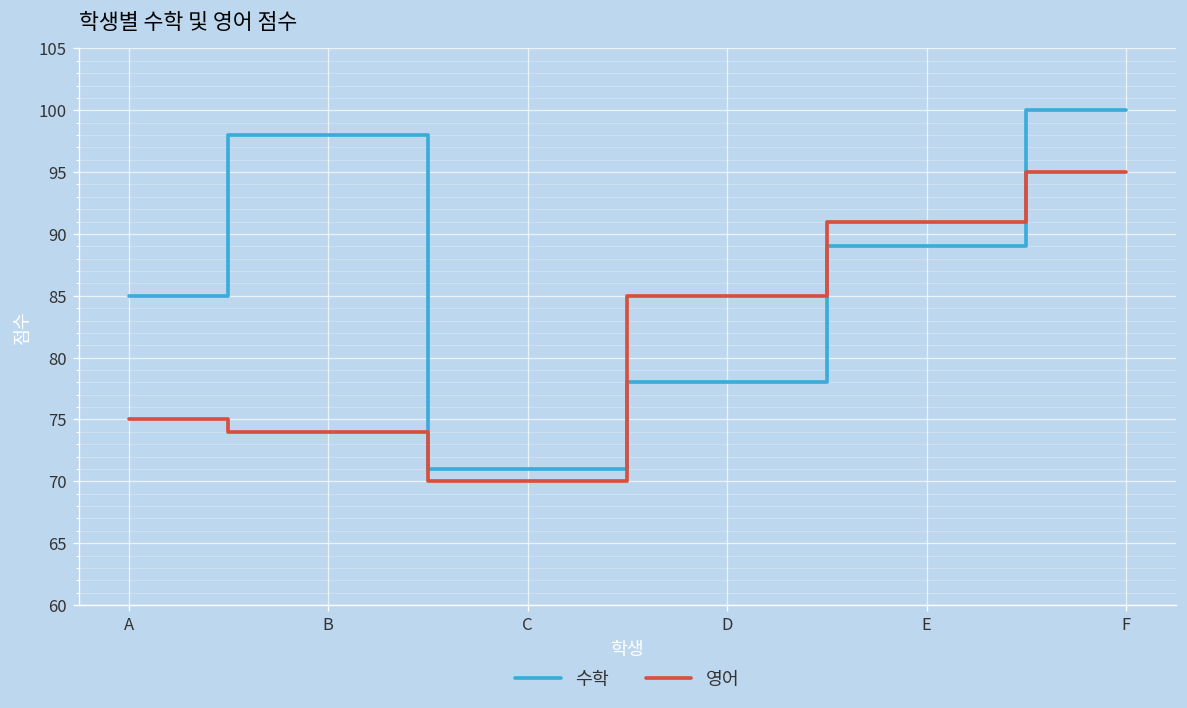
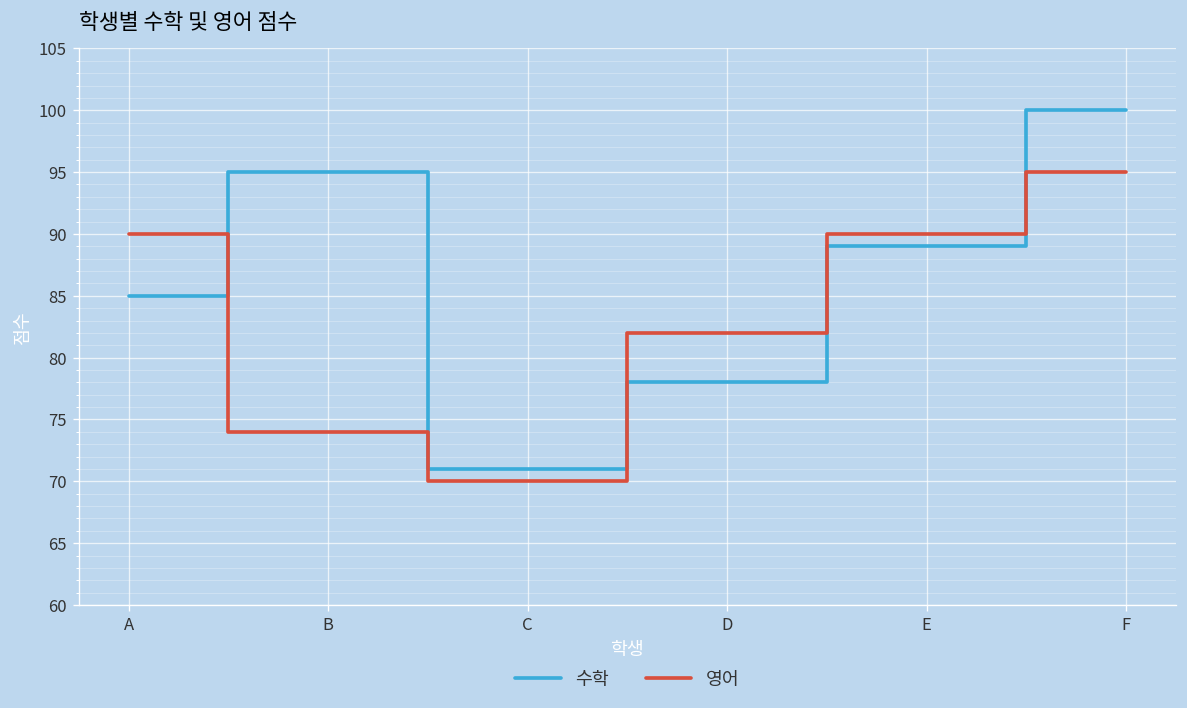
영어, A: 75 -> 90
수학, B: 98 -> 95
영어, D: 85 -> 82
영어, E: 91 -> 90
